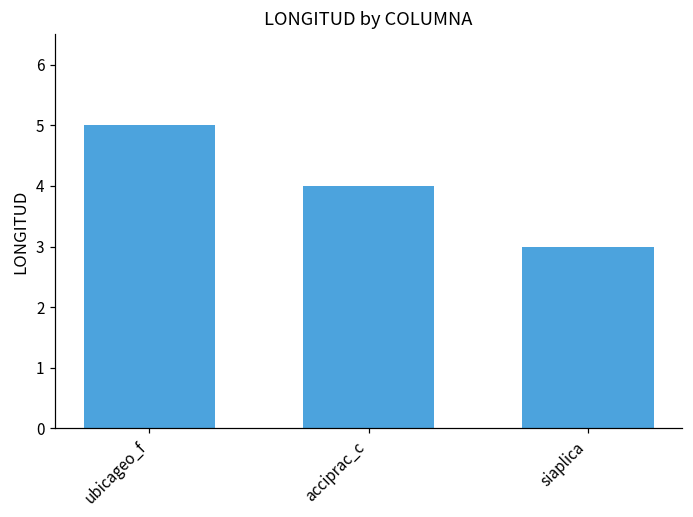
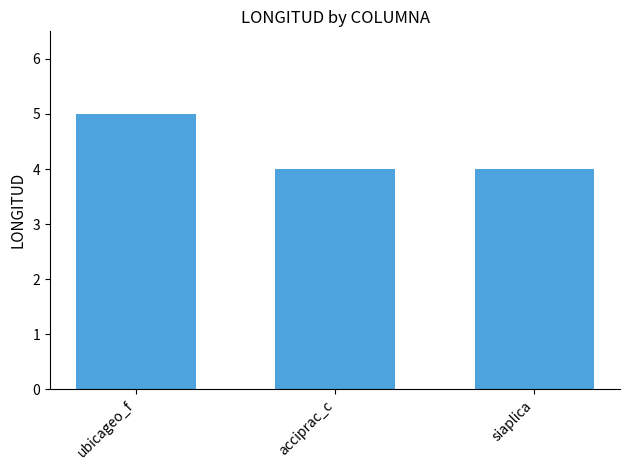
siaplica: 3 -> 4
